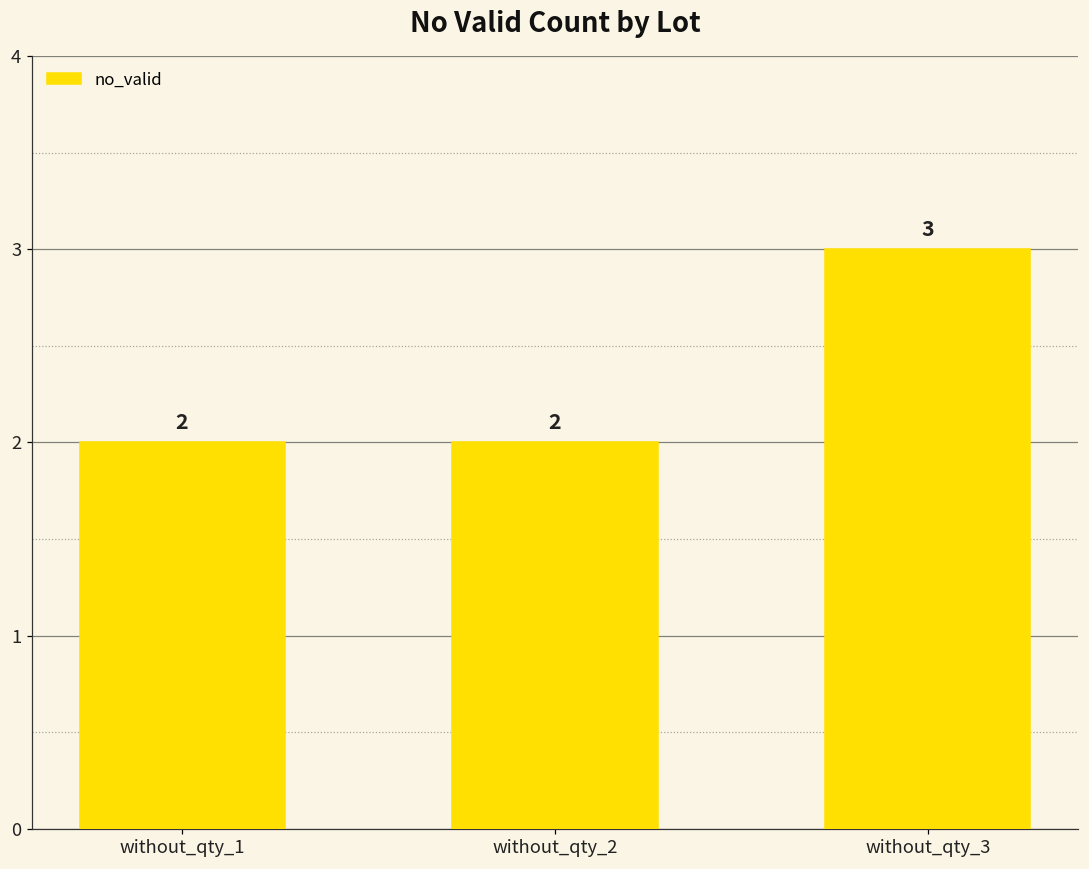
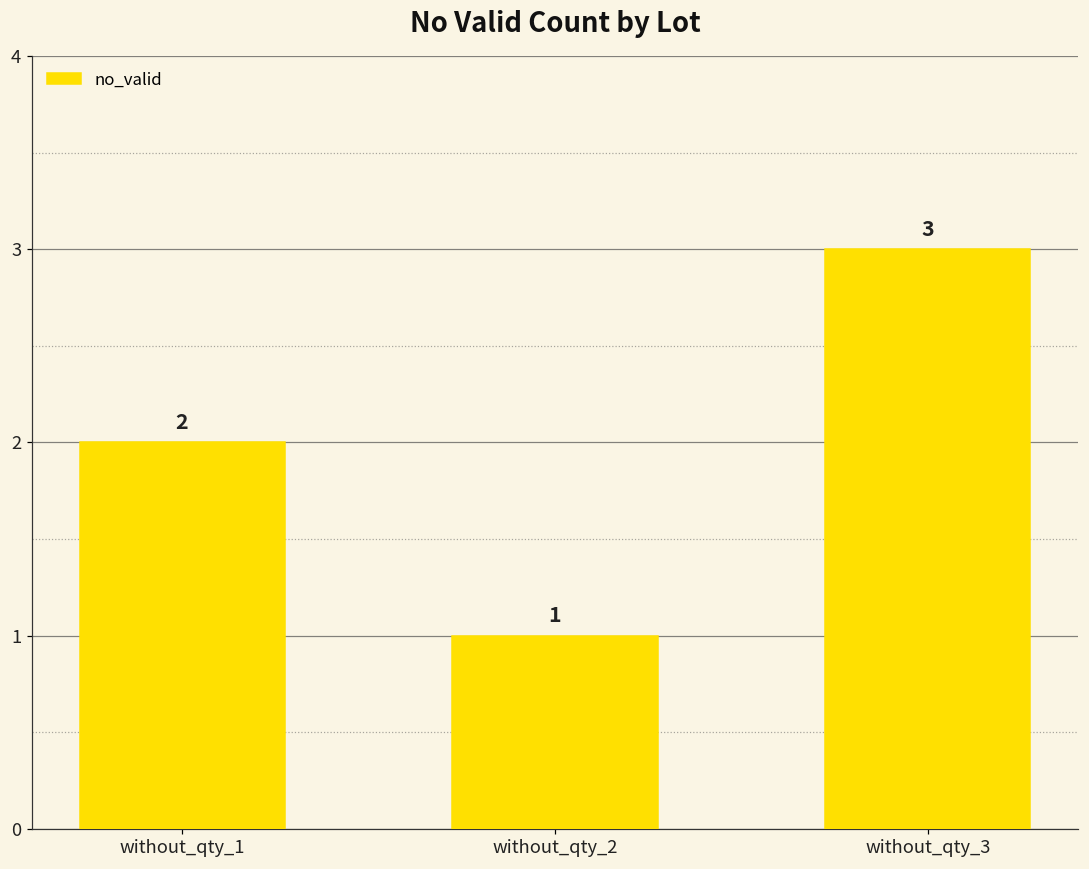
without_qty_2: 2 -> 1
